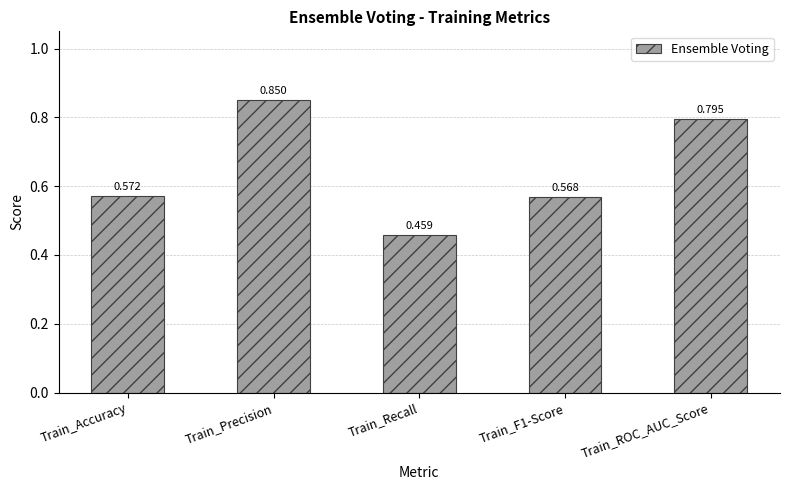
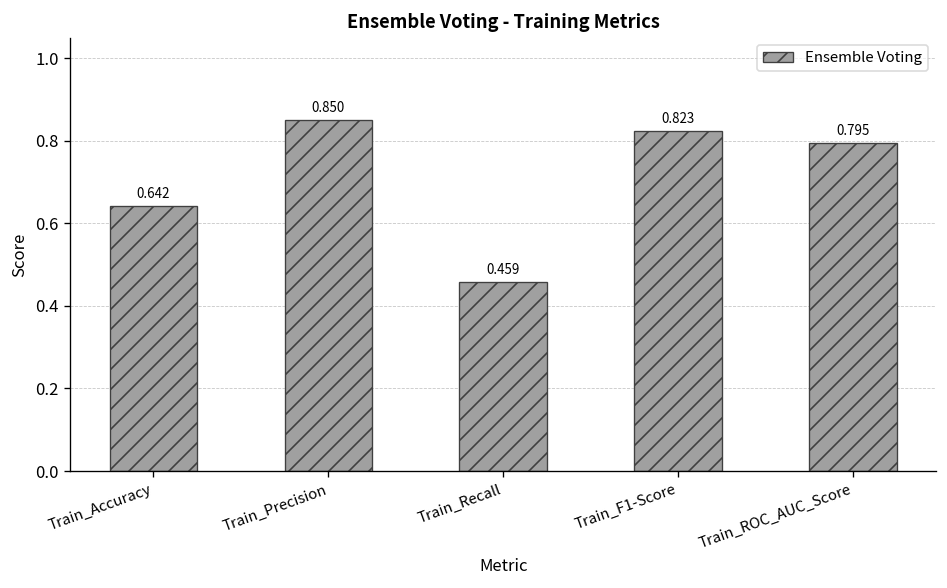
Train_Accuracy: 0.572 -> 0.642
Train_F1-Score: 0.568 -> 0.823
